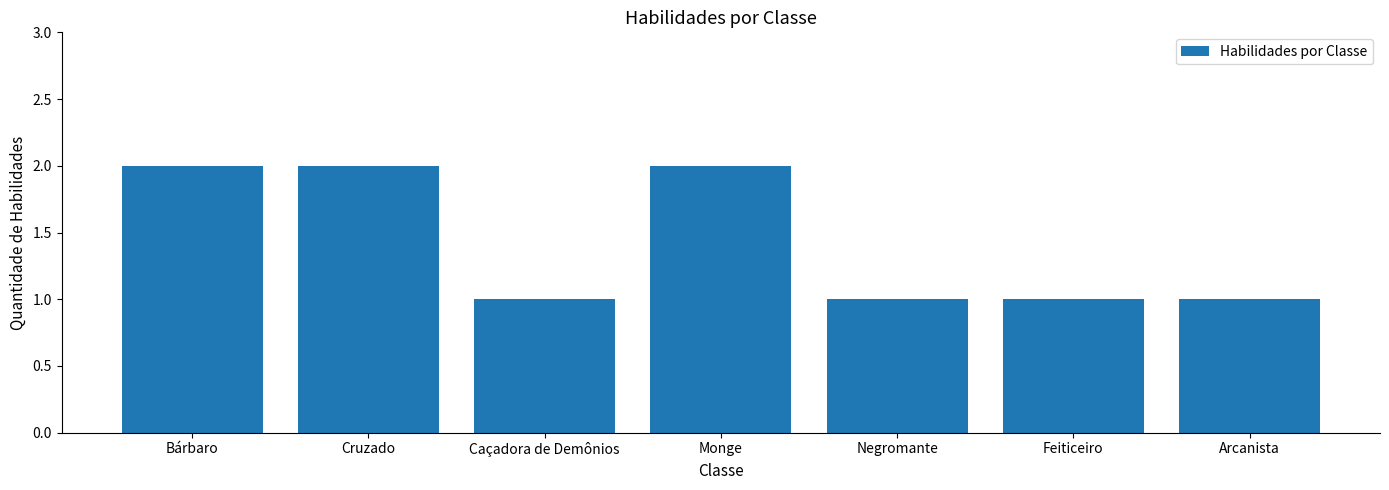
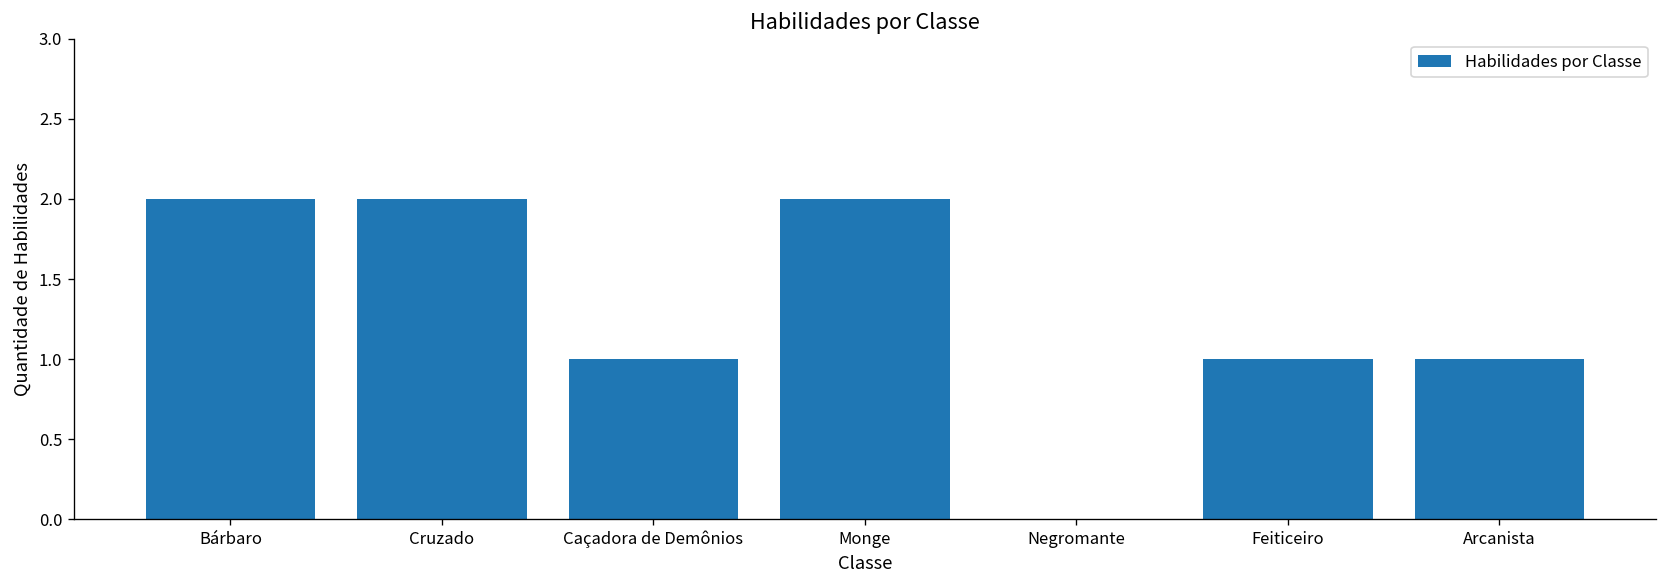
Negromante: 1 -> 0
